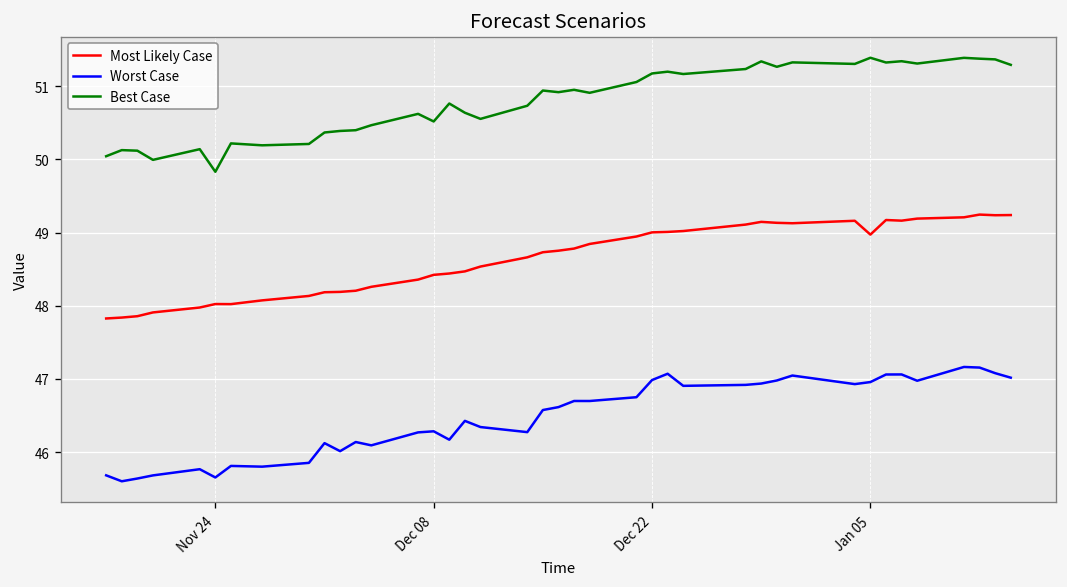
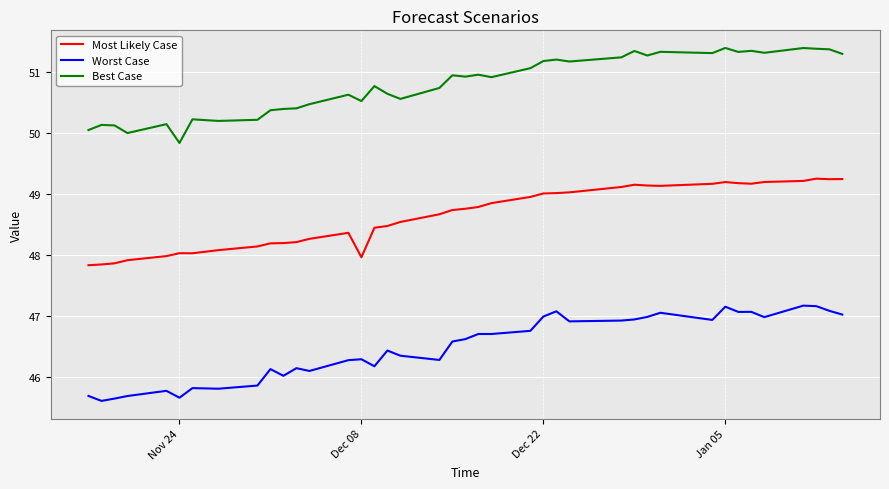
Most Likely Case, Dec 08: 48.4 -> 48.0
Most Likely Case, Jan 05: 49.0 -> 49.2
Worst Case, Jan 05: 47.0 -> 47.1
